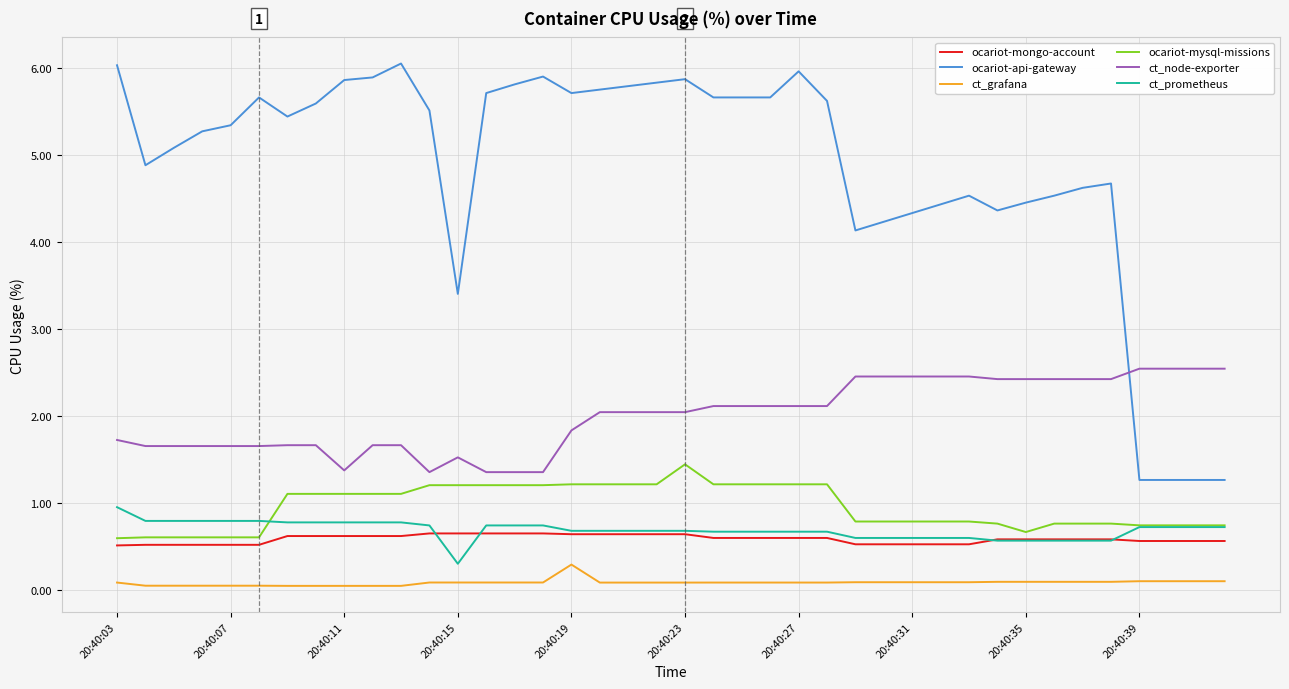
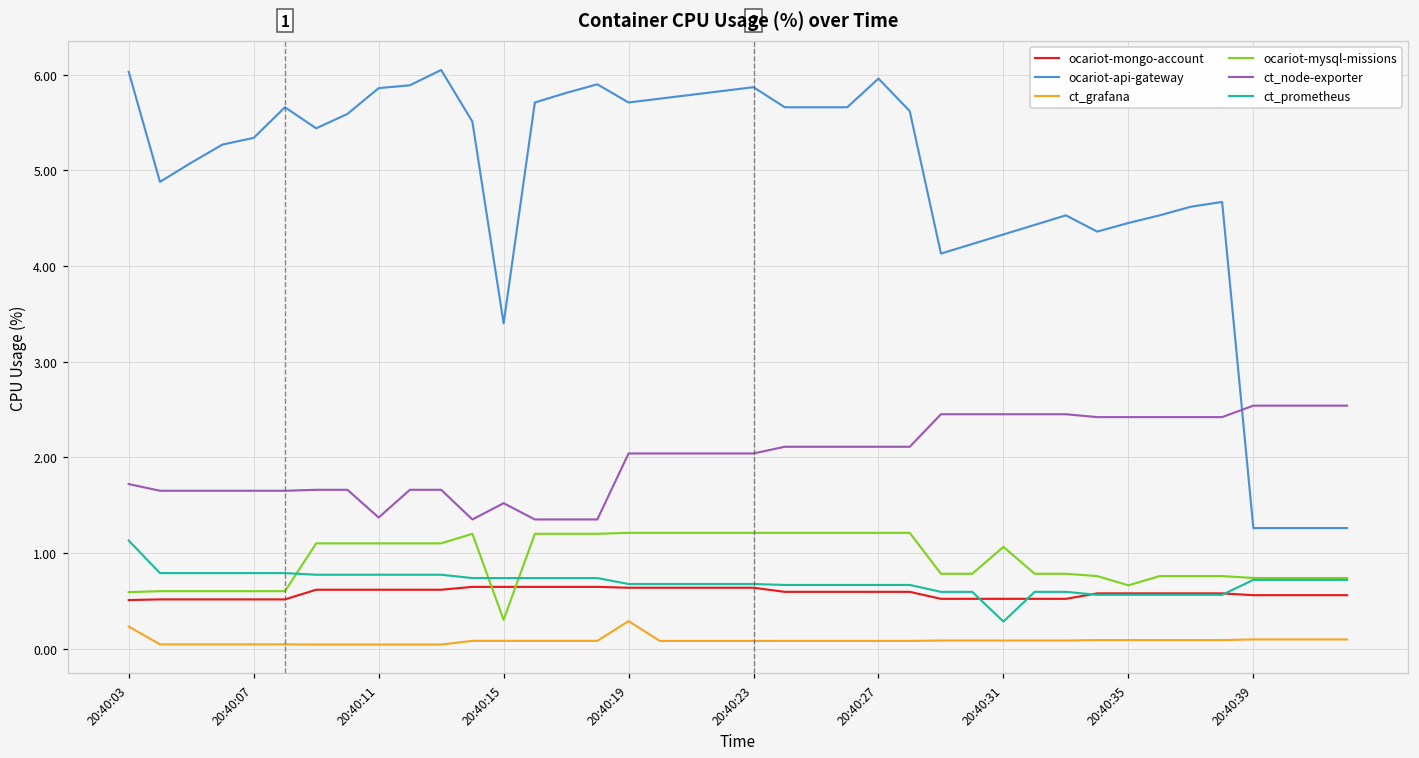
ct_grafana, 20:40:03: 0.1 -> 0.2
ct_prometheus, 20:40:03: 0.9 -> 1.1
ocariot-mysql-missions, 20:40:15: 1.2 -> 0.3
ct_prometheus, 20:40:15: 0.3 -> 0.7
ct_node-exporter, 20:40:19: 1.8 -> 2.0
ocariot-mysql-missions, 20:40:23: 1.4 -> 1.2
ocariot-mysql-missions, 20:40:31: 0.8 -> 1.1
ct_prometheus, 20:40:31: 0.6 -> 0.3
